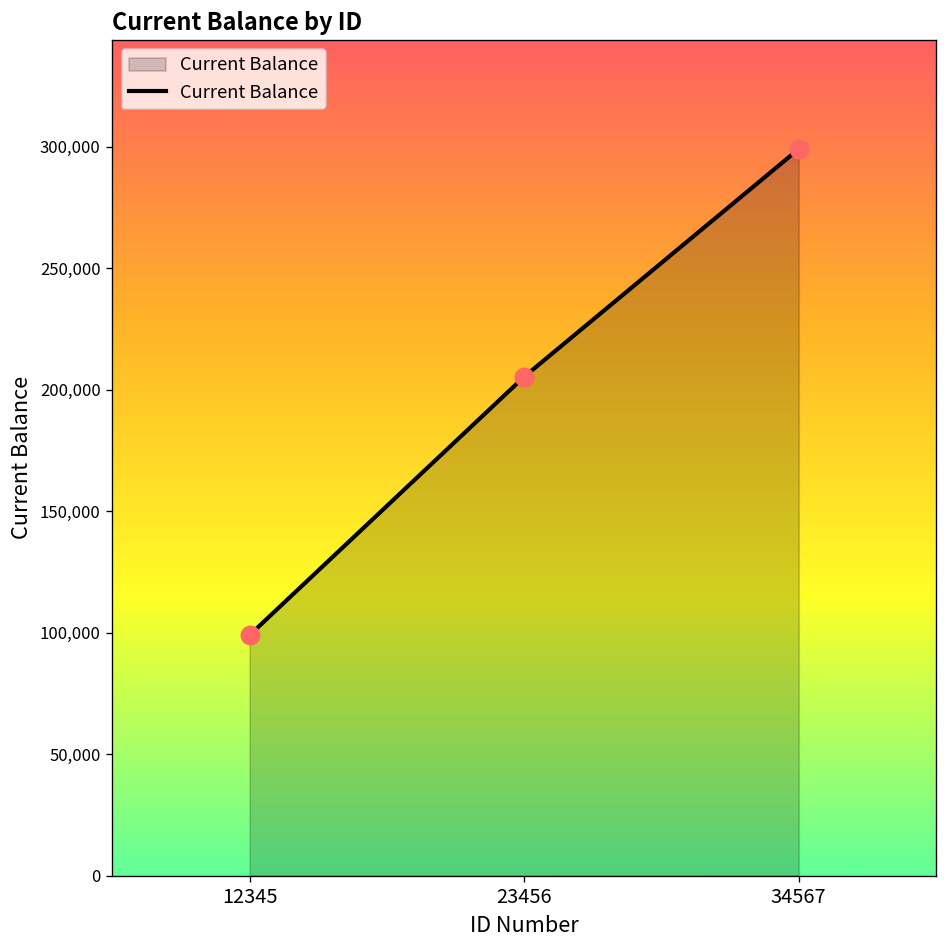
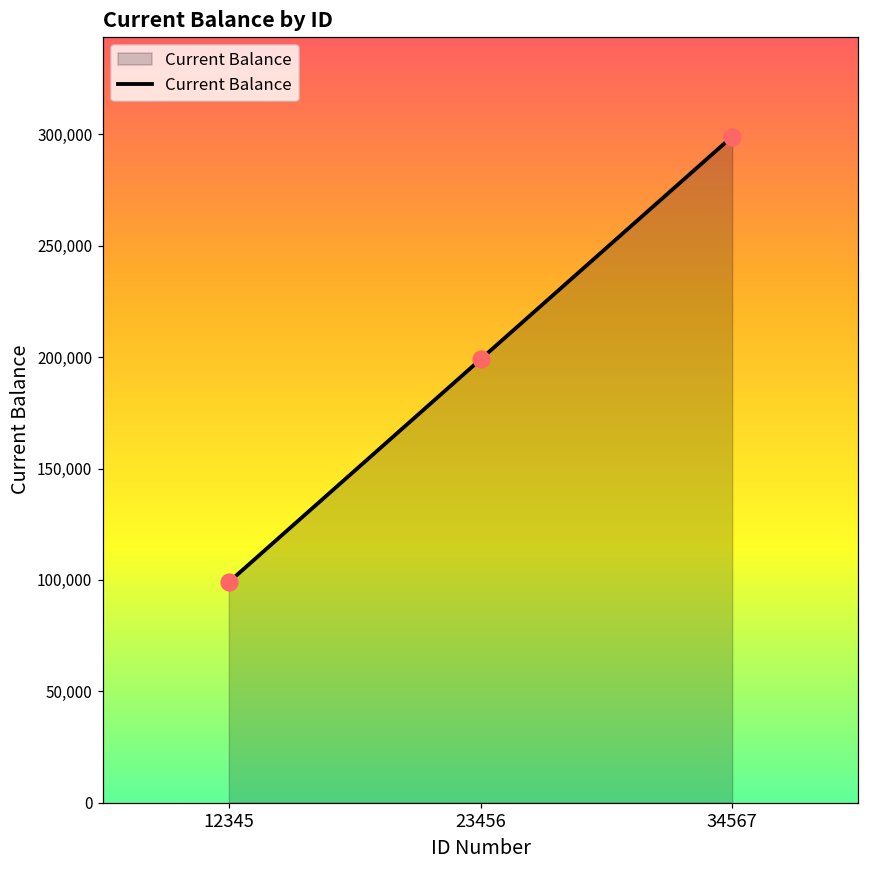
23456: 205,000 -> 199,000
